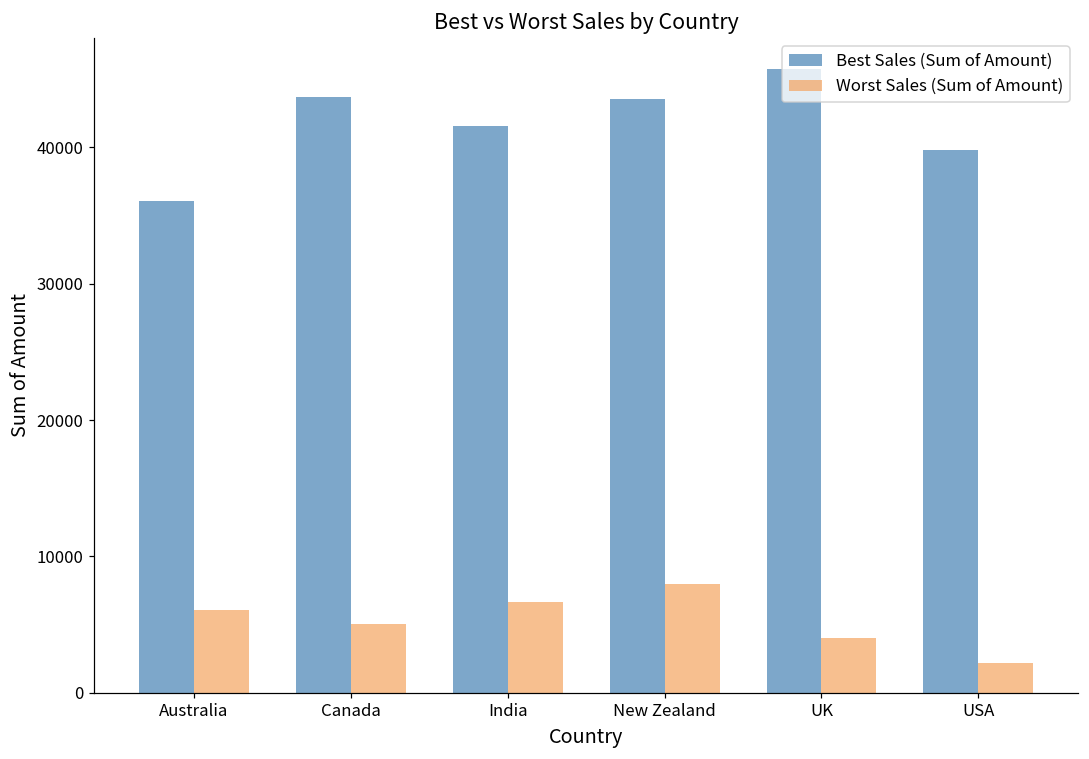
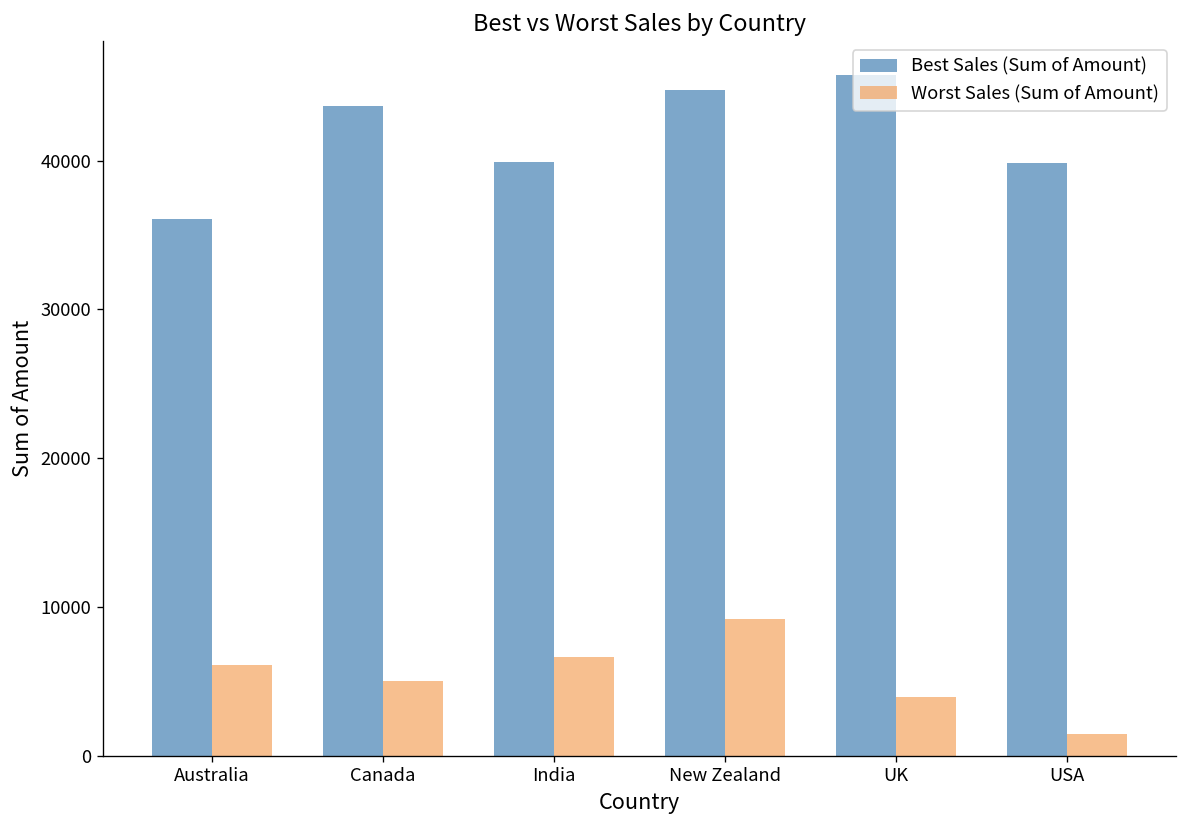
Best Sales (Sum of Amount), India: 41600 -> 39900
Best Sales (Sum of Amount), New Zealand: 43600 -> 44800
Worst Sales (Sum of Amount), New Zealand: 8000 -> 9200
Worst Sales (Sum of Amount), USA: 2100 -> 1500
